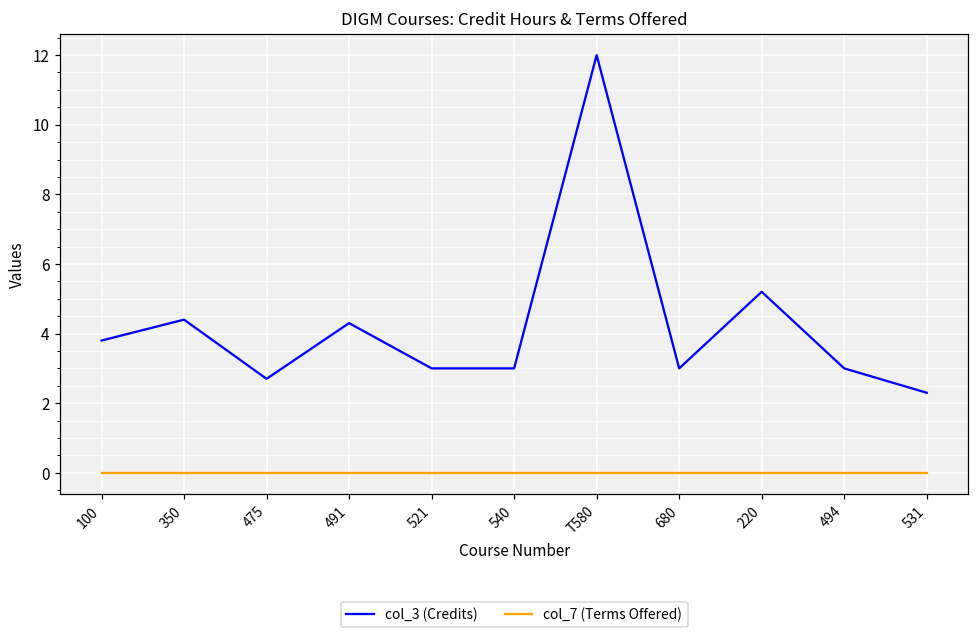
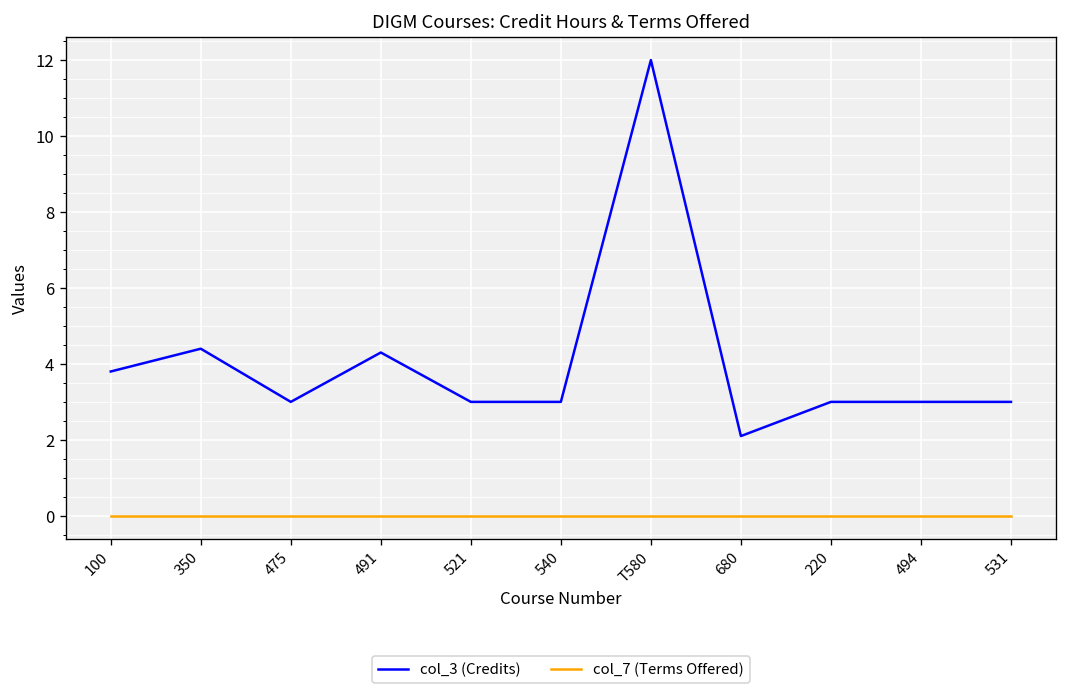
col_3 (Credits), 475: 2.7 -> 3.0
col_3 (Credits), 680: 3.0 -> 2.1
col_3 (Credits), 220: 5.2 -> 3.0
col_3 (Credits), 531: 2.3 -> 3.0
